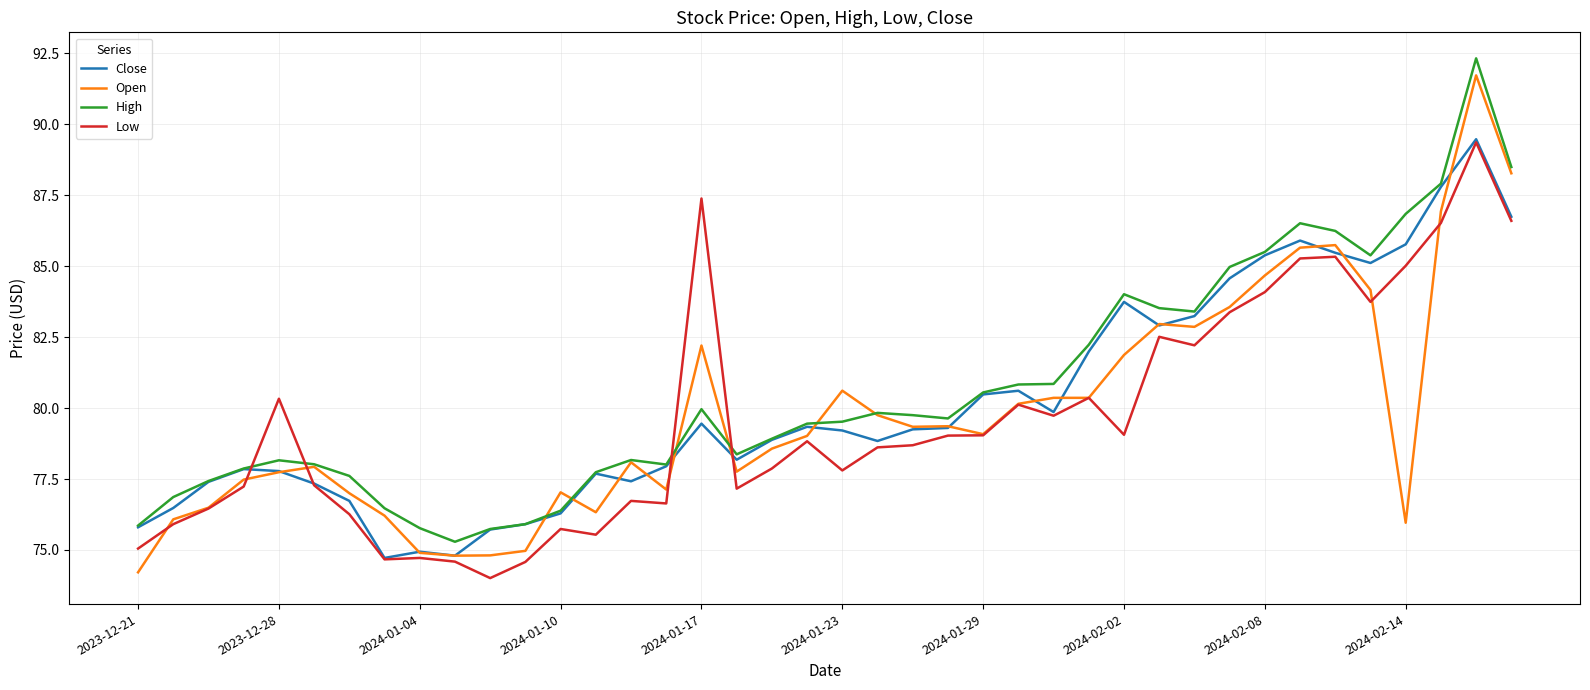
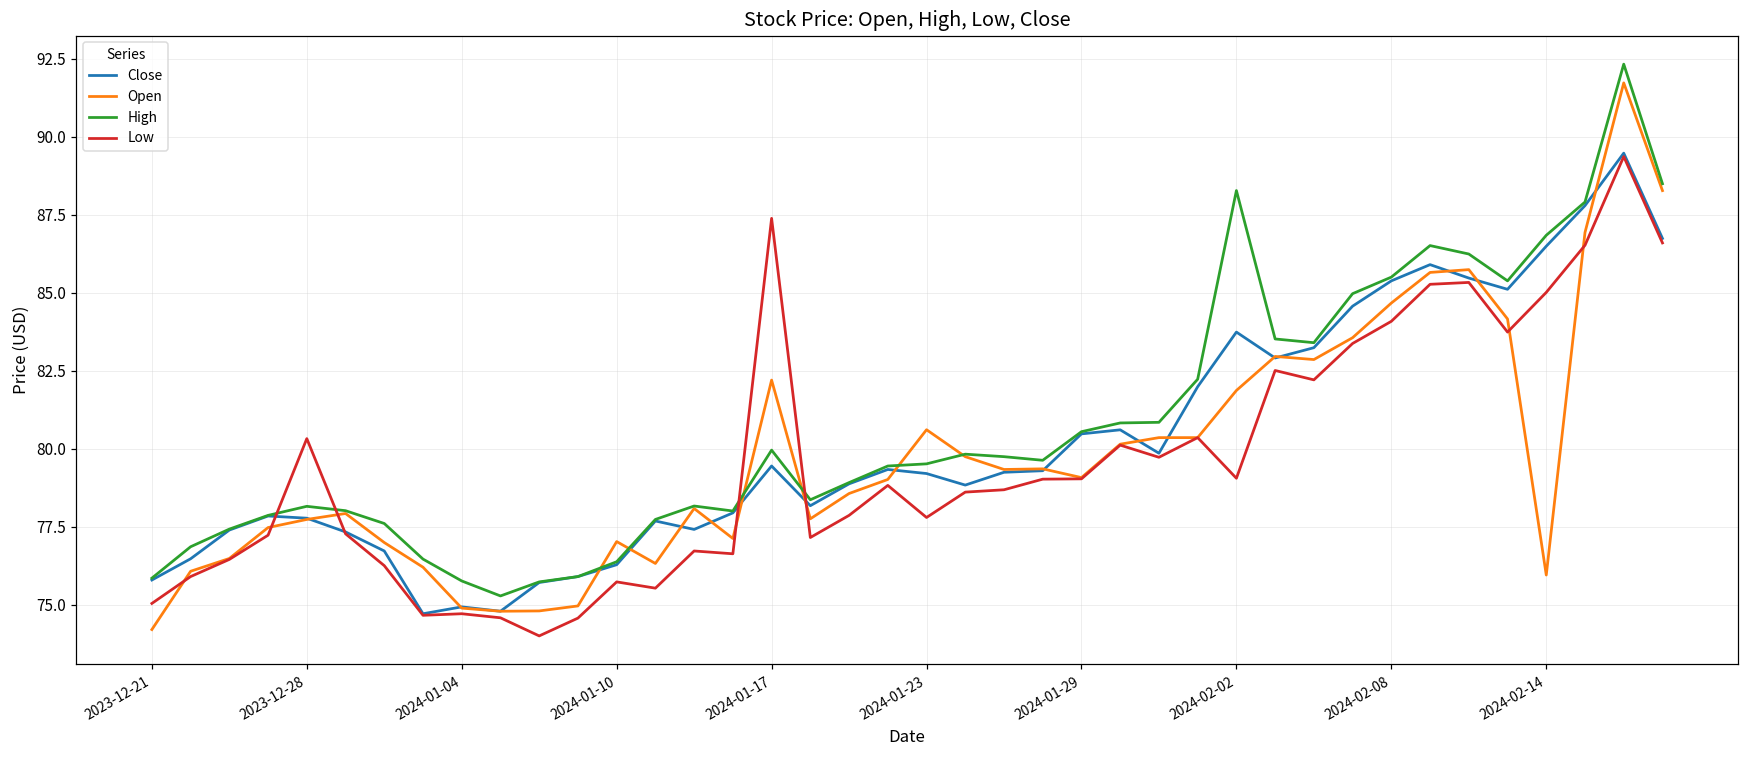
High, 2024-02-02: 84.0 -> 88.3
Close, 2024-02-14: 85.8 -> 86.5
